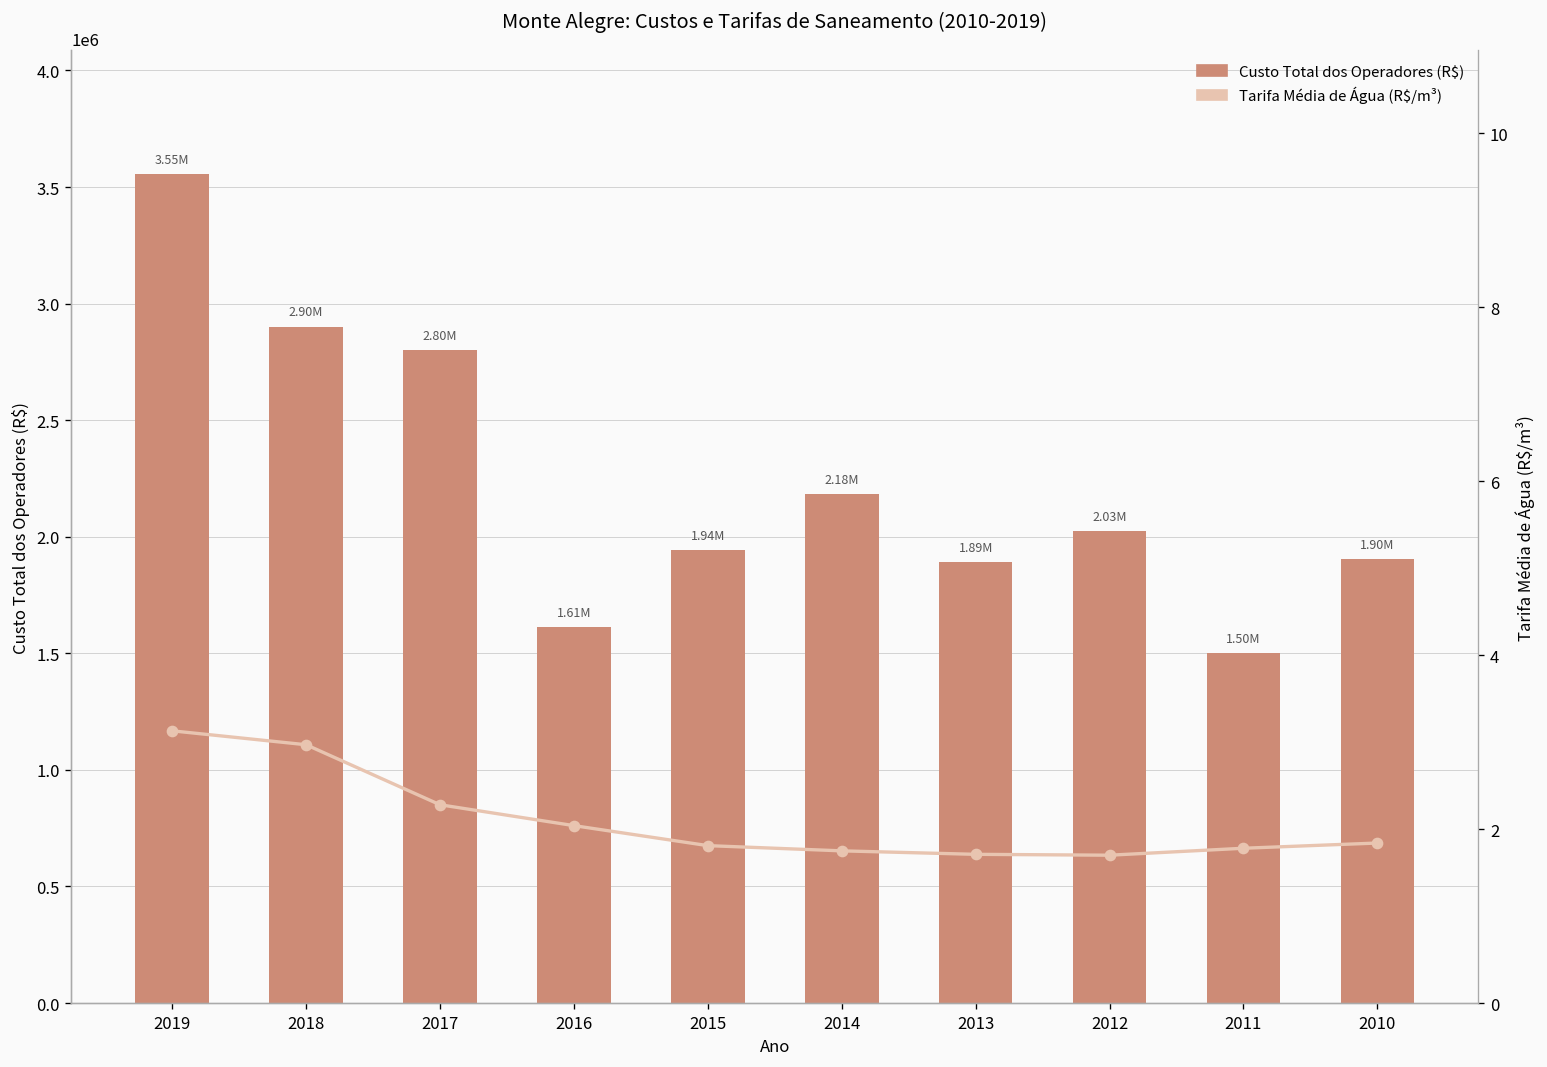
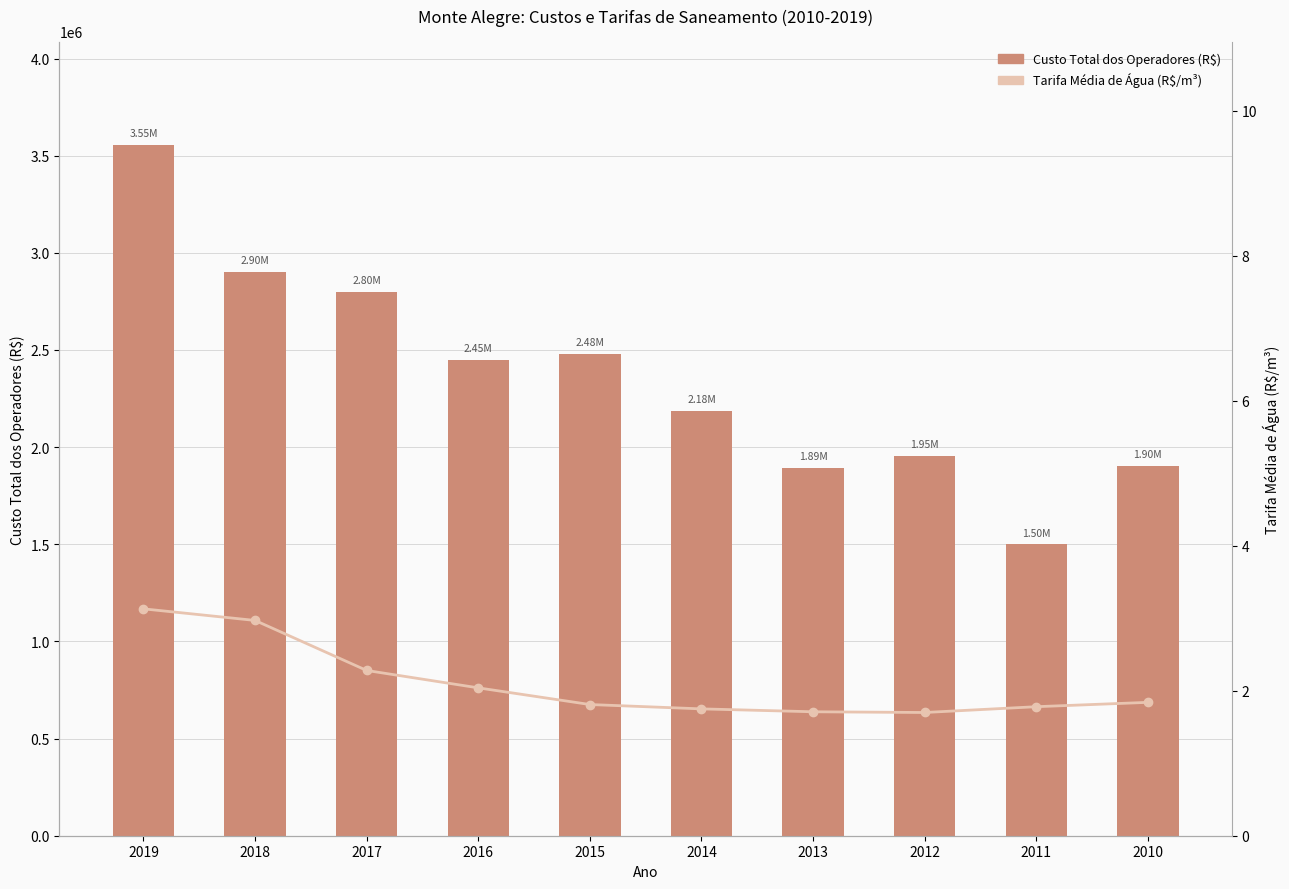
Custo Total dos Operadores (R$), 2016: 1.61M -> 2.45M
Custo Total dos Operadores (R$), 2015: 1.94M -> 2.48M
Custo Total dos Operadores (R$), 2012: 2.03M -> 1.95M
